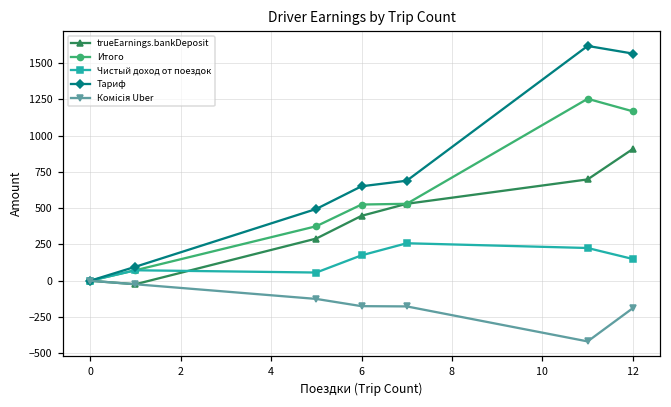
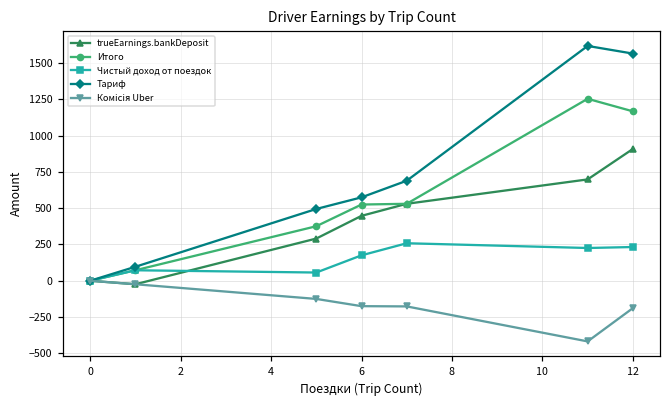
Тариф, 6: 650 -> 570
Чистый доход от поездок, 12: 150 -> 230
